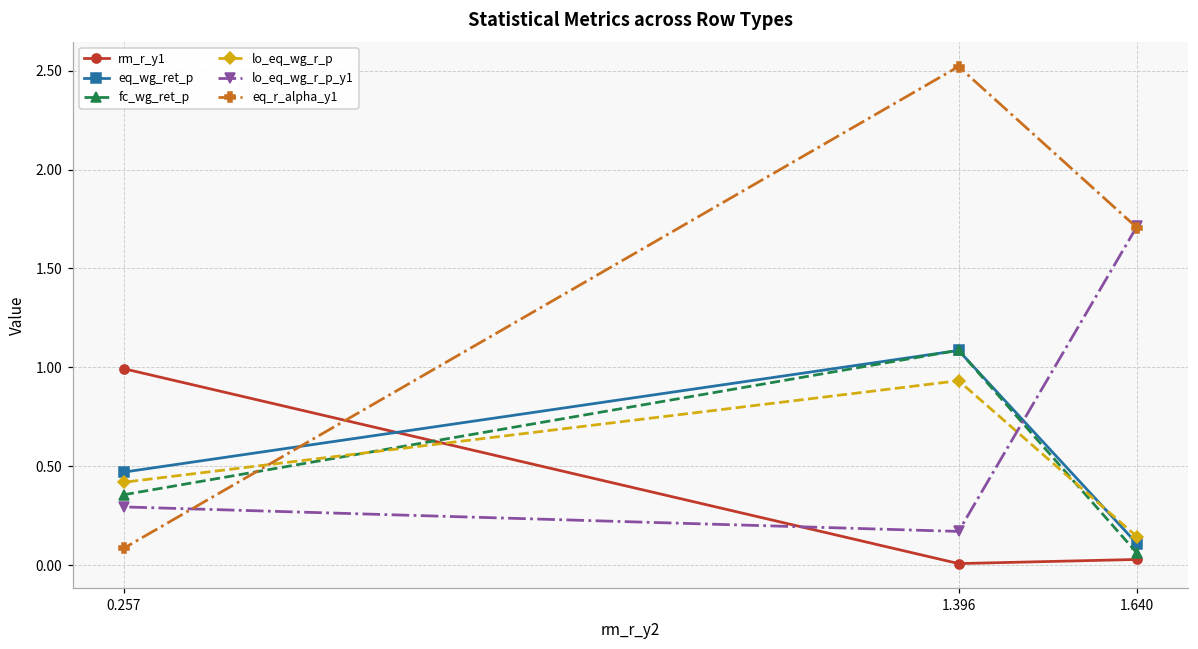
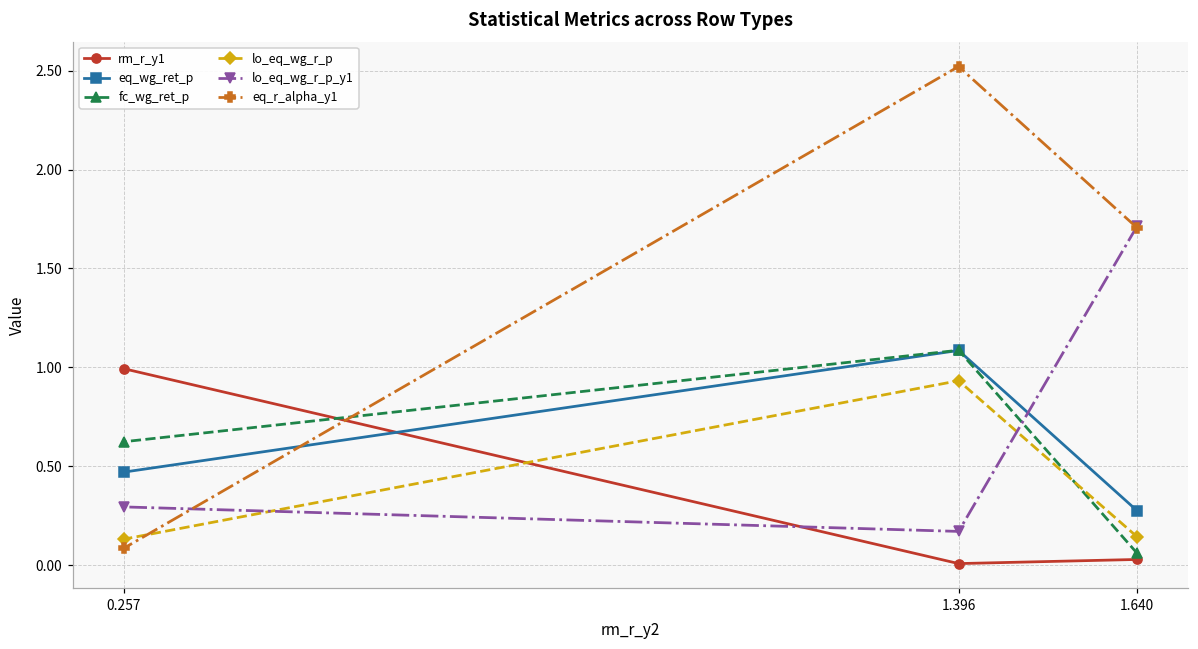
fc_wg_ret_p, 0.257: 0.36 -> 0.62
lo_eq_wg_r_p, 0.257: 0.42 -> 0.13
eq_wg_ret_p, 1.640: 0.11 -> 0.27
